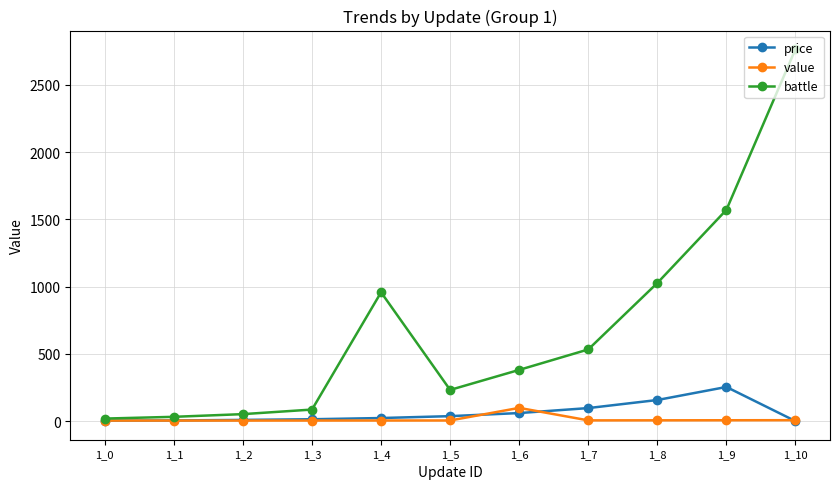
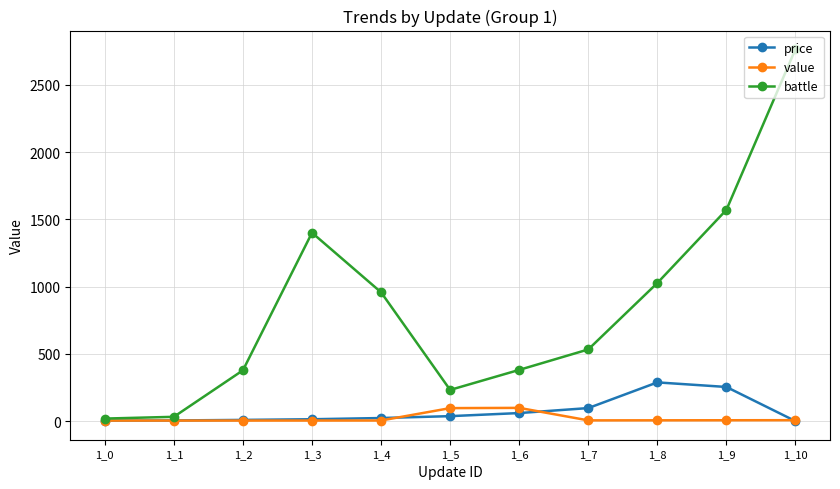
battle, 1_2: 50 -> 380
battle, 1_3: 90 -> 1400
value, 1_5: 0 -> 100
price, 1_8: 160 -> 290
